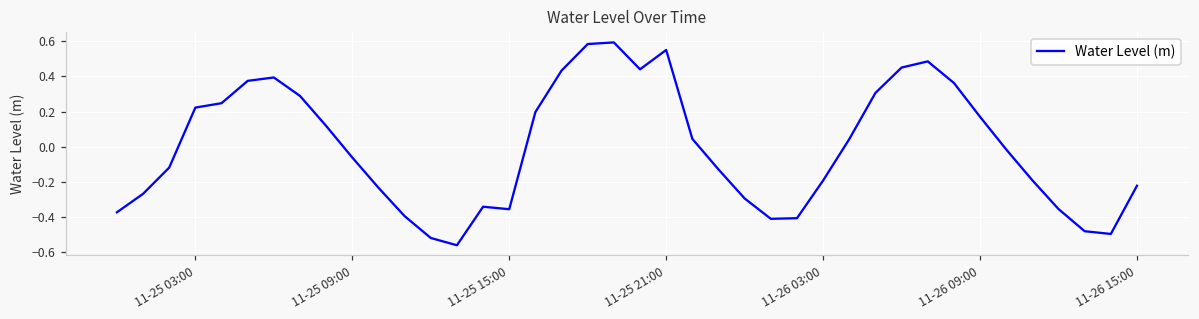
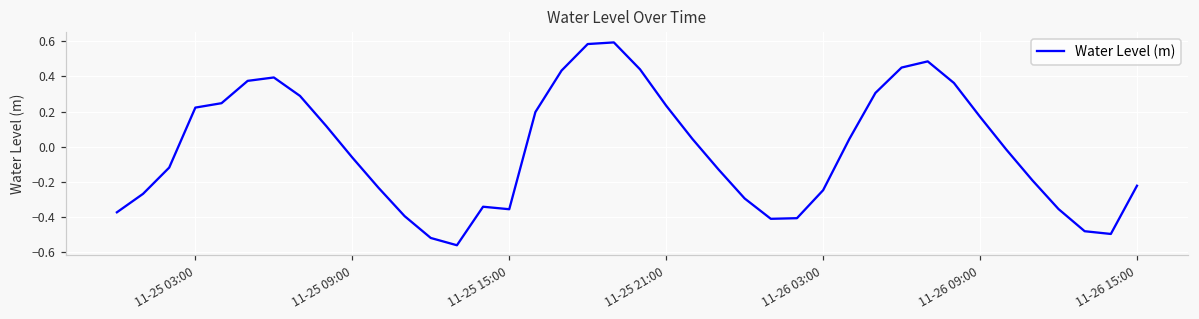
11-25 21:00: 0.55 -> 0.23
11-26 03:00: -0.19 -> -0.25
